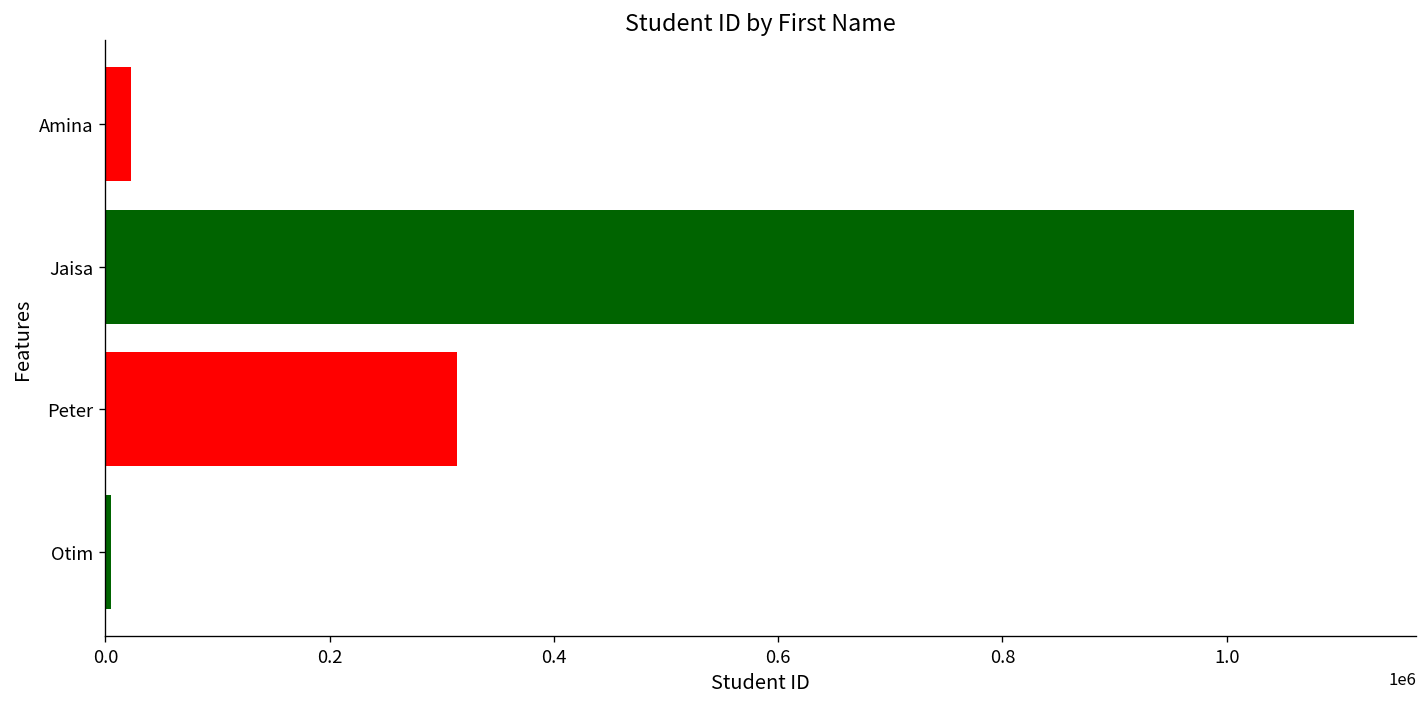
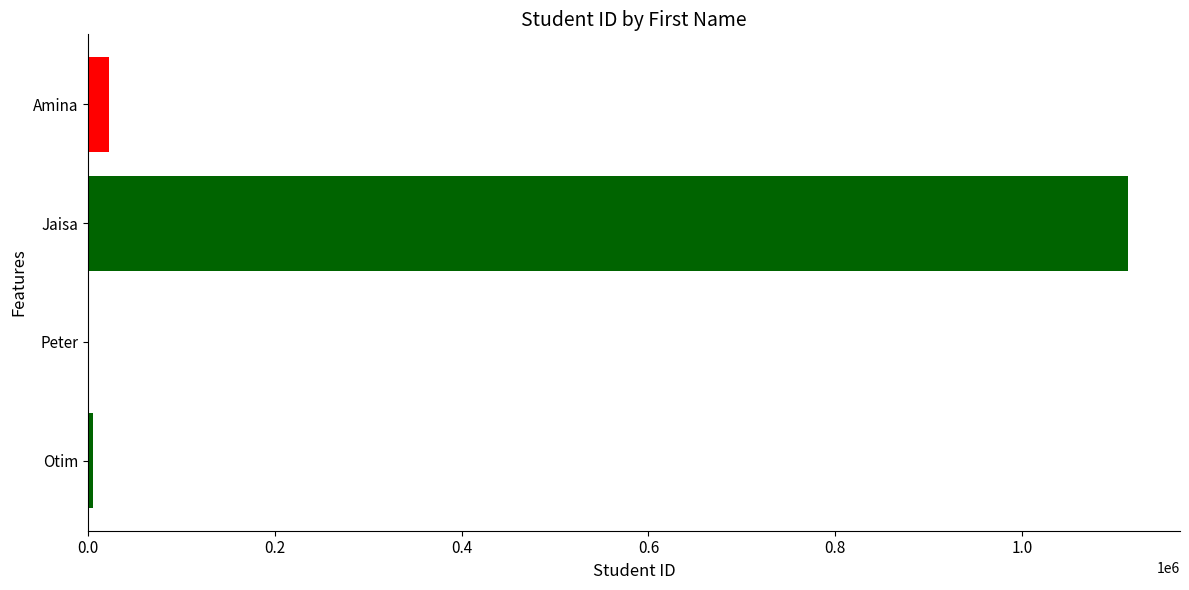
Peter: 310000 -> 0
